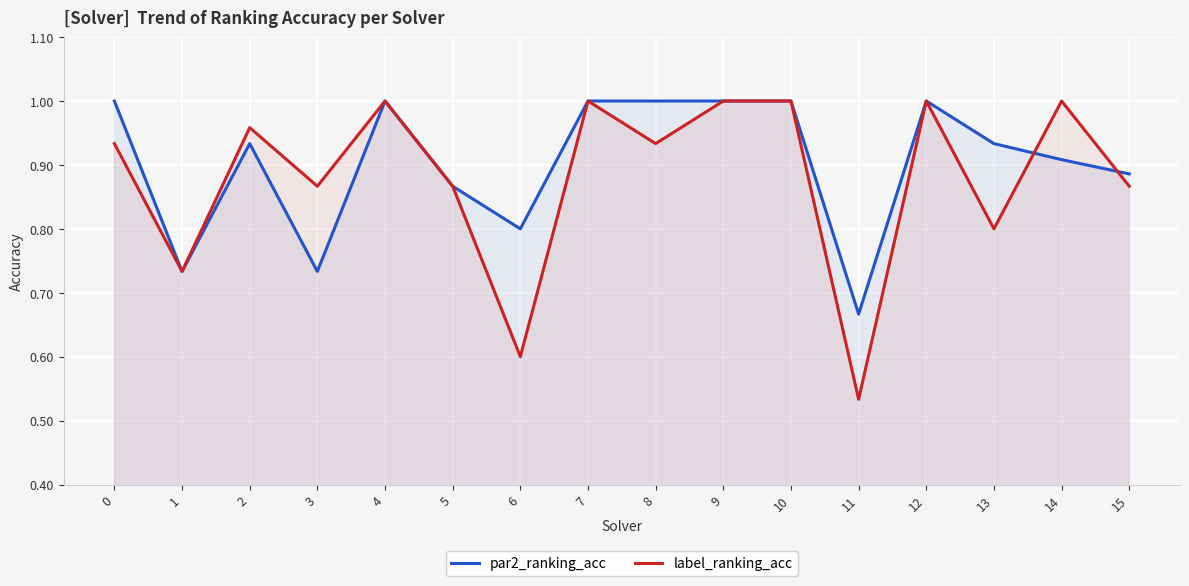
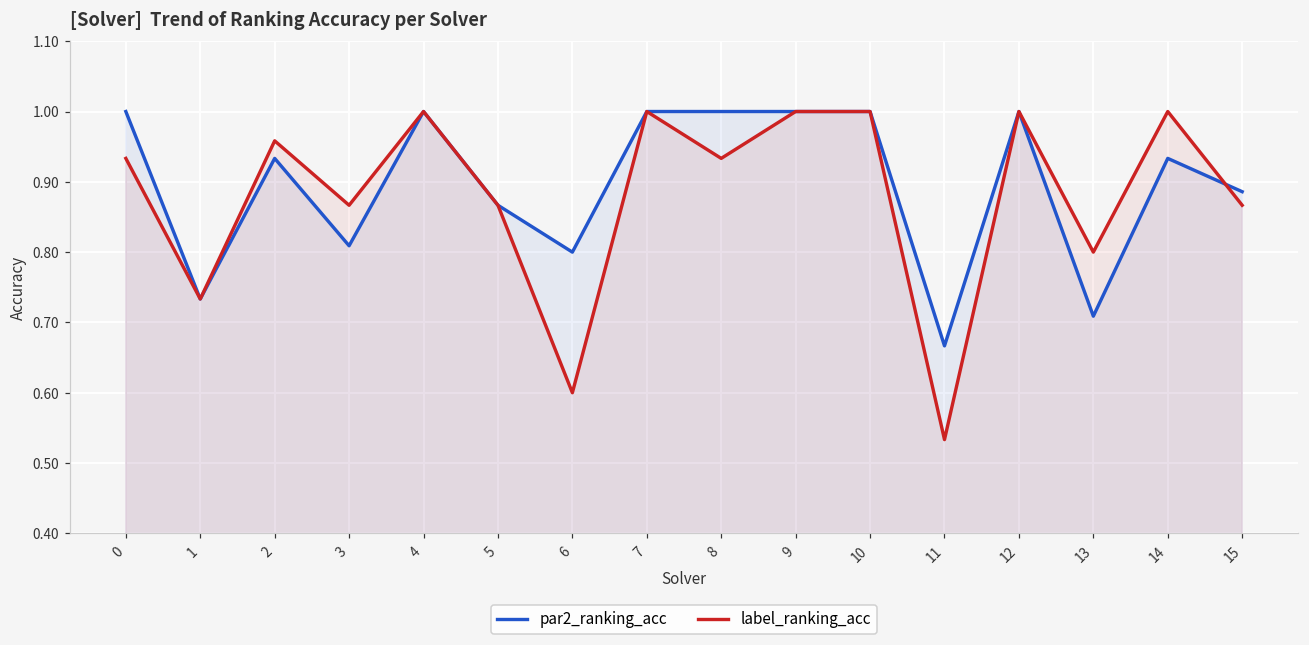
par2_ranking_acc, 3: 0.73 -> 0.81
par2_ranking_acc, 13: 0.93 -> 0.71
par2_ranking_acc, 14: 0.91 -> 0.93
